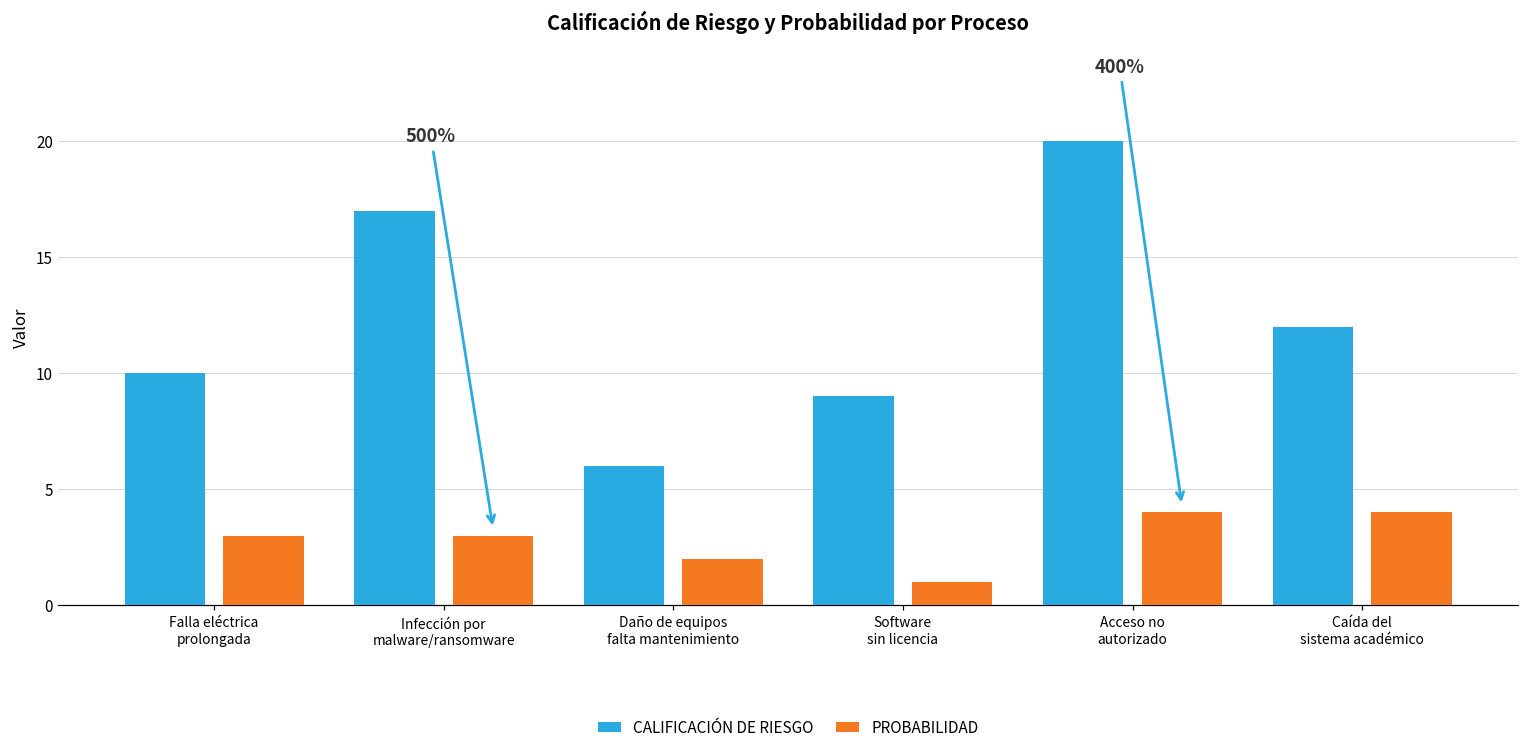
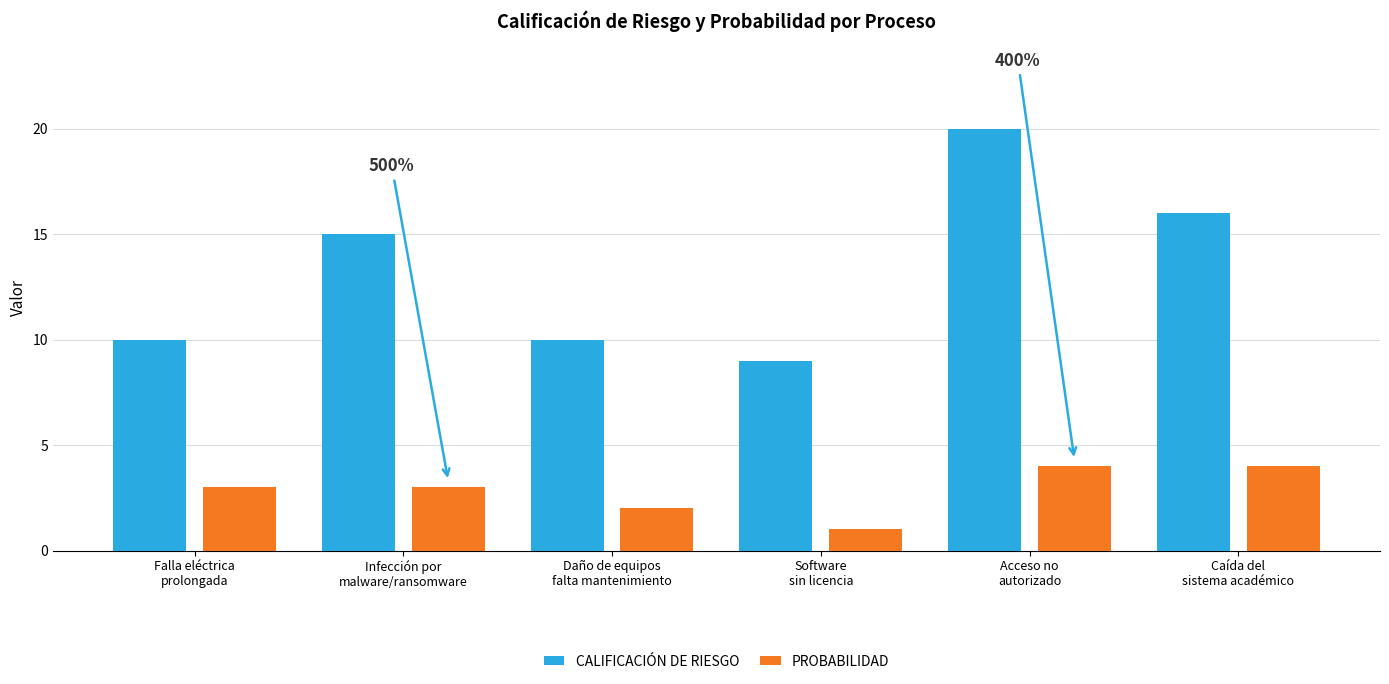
CALIFICACIÓN DE RIESGO, Infección por malware/ransomware: 17 -> 15
CALIFICACIÓN DE RIESGO, Daño de equipos falta mantenimiento: 6 -> 10
CALIFICACIÓN DE RIESGO, Caída del sistema académico: 12 -> 16
